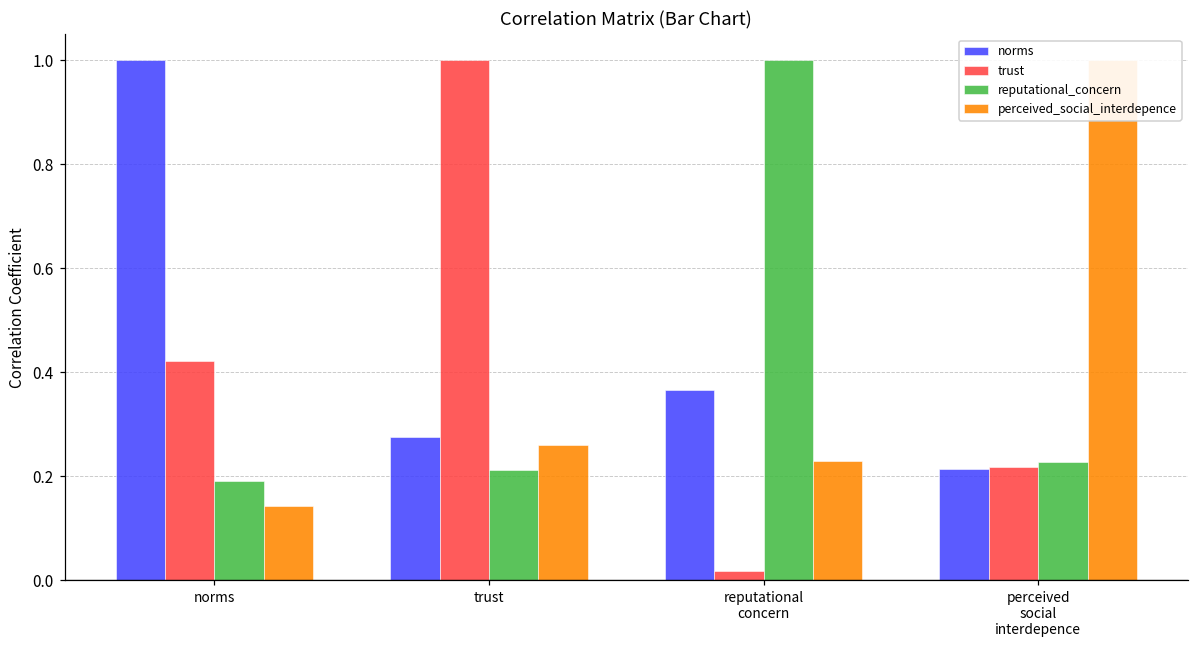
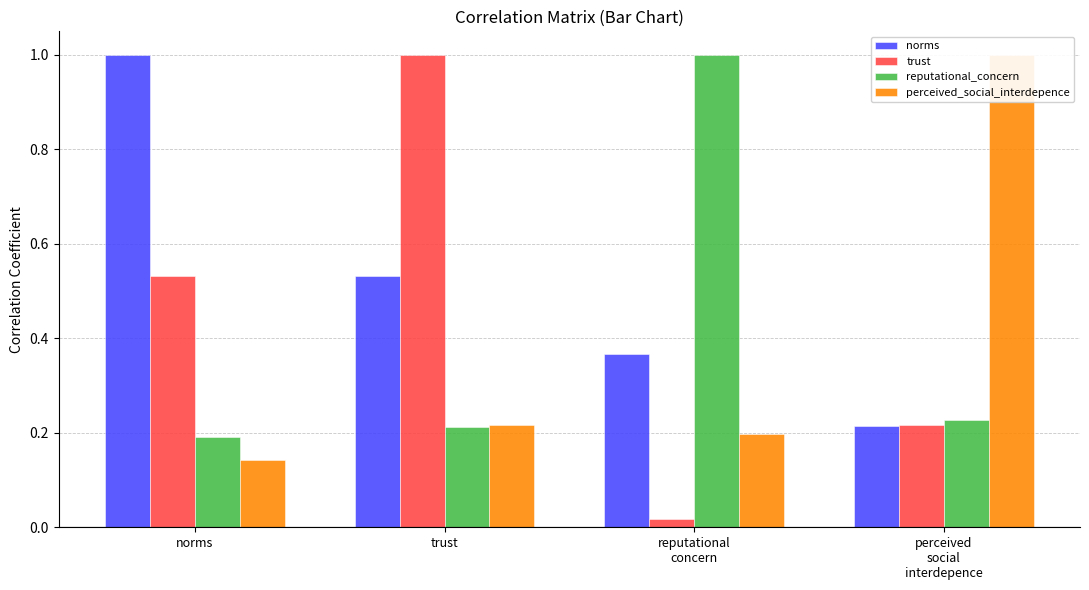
trust, norms: 0.42 -> 0.53
norms, trust: 0.28 -> 0.53
perceived_social_interdepence, trust: 0.26 -> 0.22
perceived_social_interdepence, reputational concern: 0.23 -> 0.20
